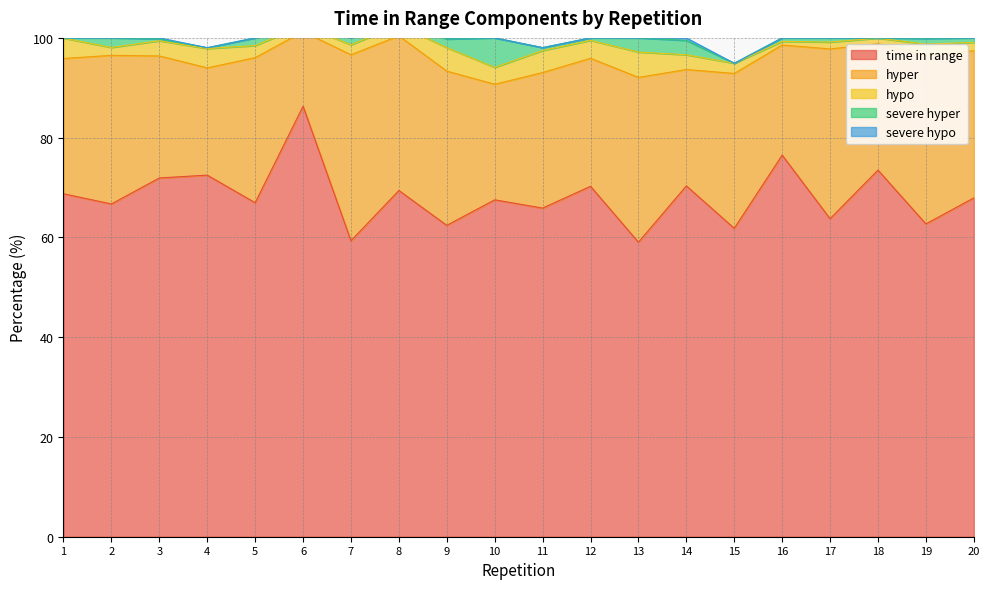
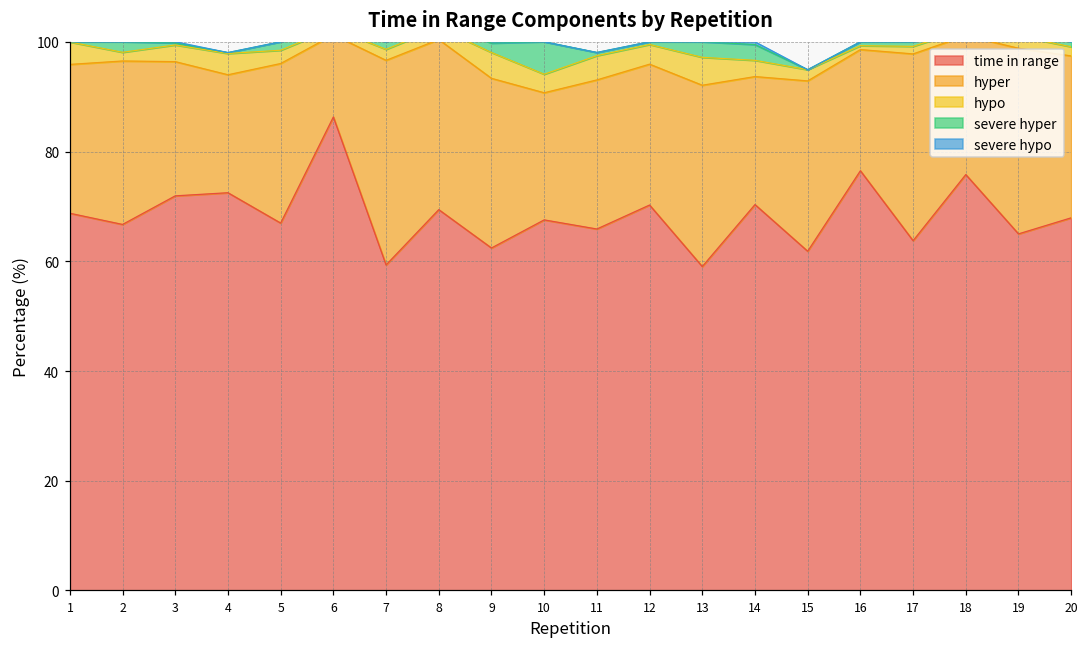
time in range, 18: 74 -> 76
time in range, 19: 63 -> 65
